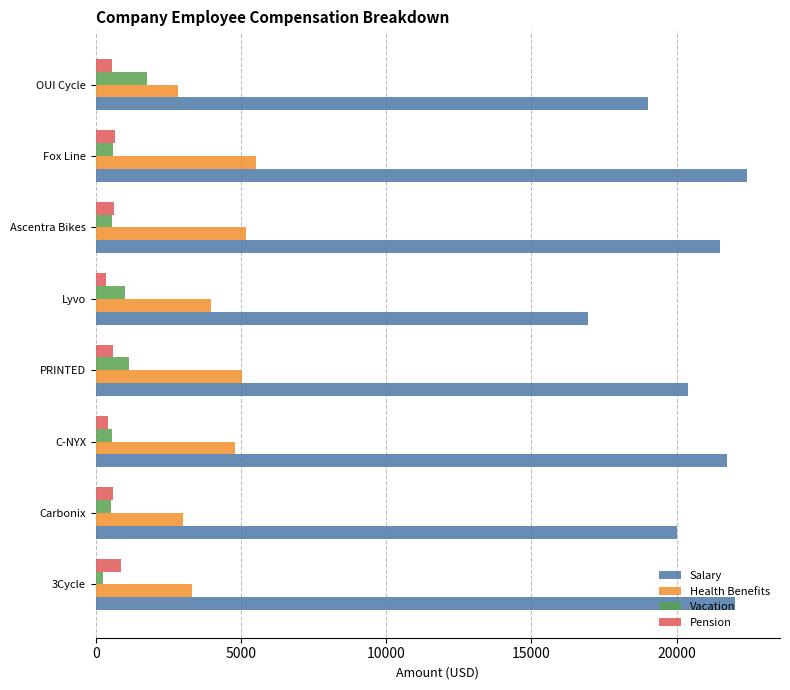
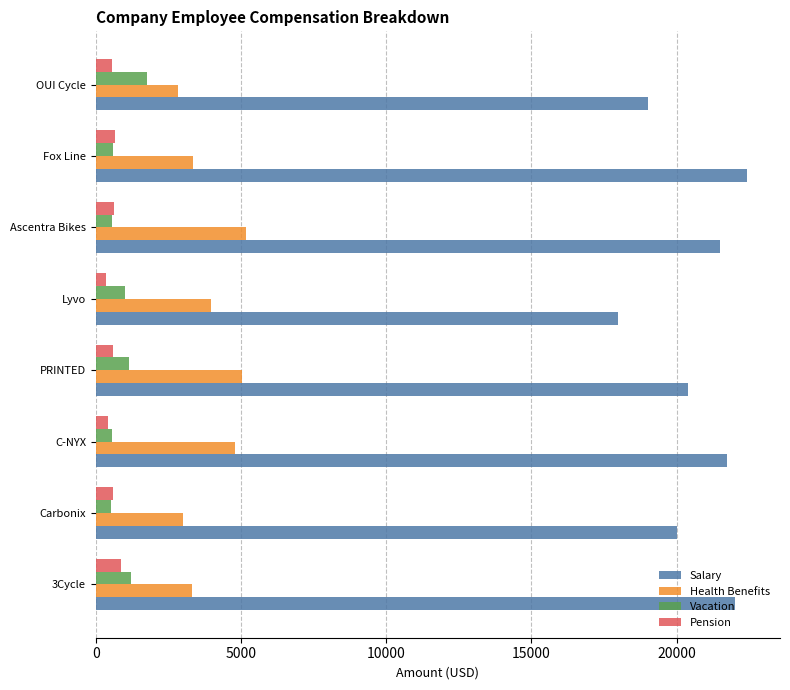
Health Benefits, Fox Line: 5500 -> 3400
Salary, Lyvo: 16900 -> 18000
Vacation, 3Cycle: 200 -> 1200
